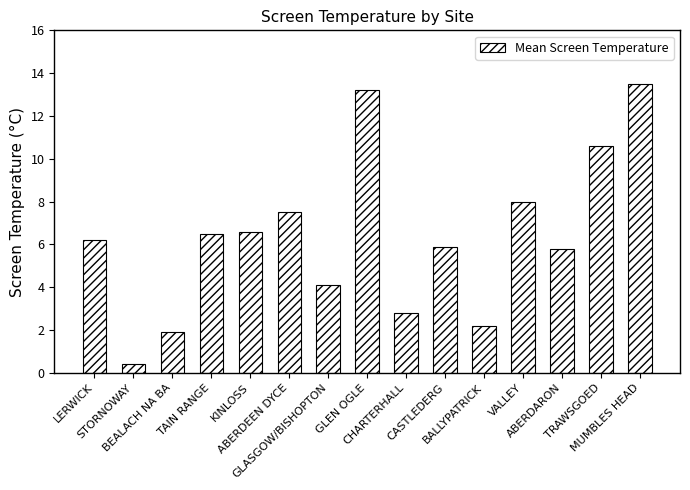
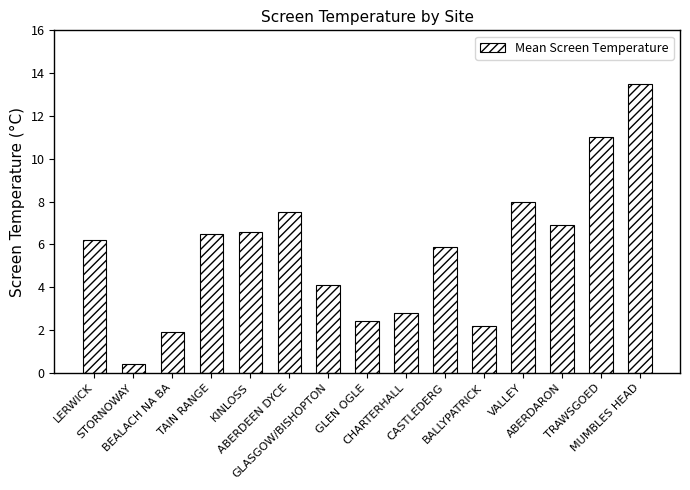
GLEN OGLE: 13.2 -> 2.4
ABERDARON: 5.8 -> 6.9
TRAWSGOED: 10.6 -> 11.0
